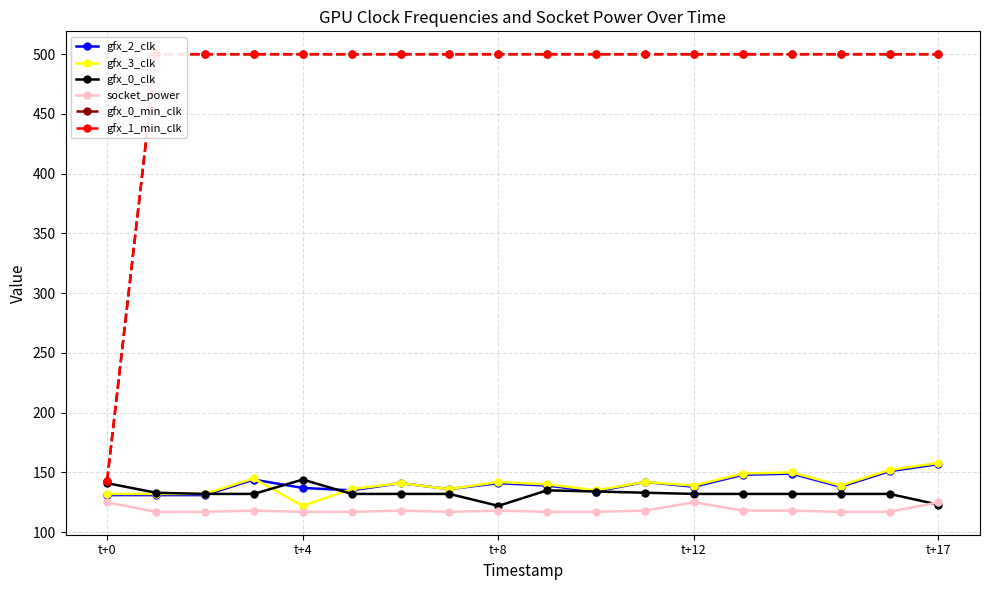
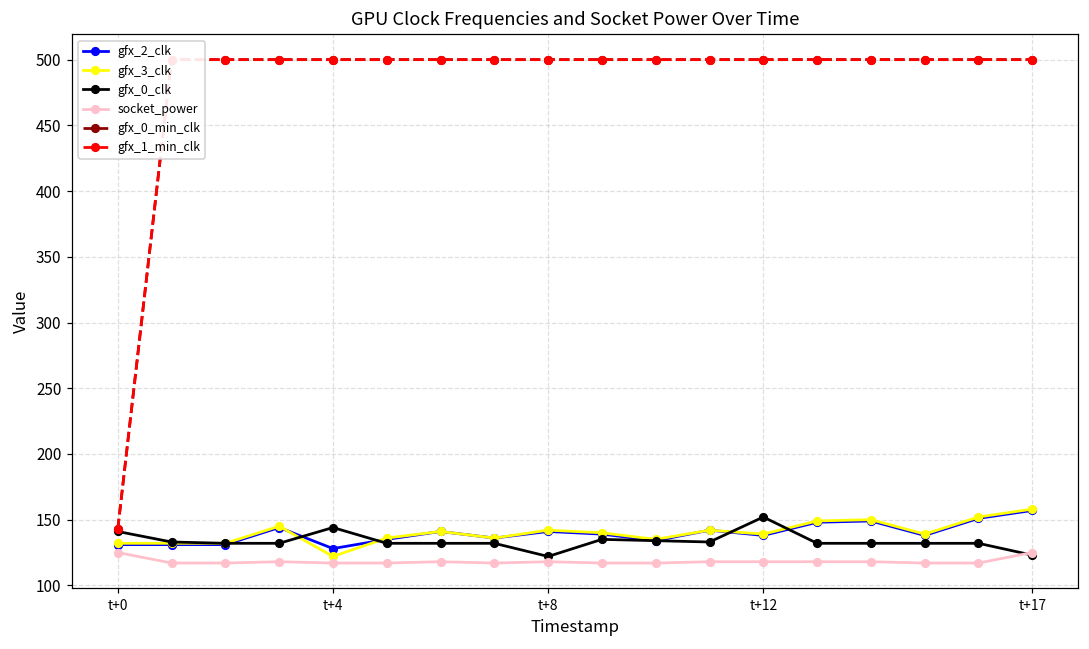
gfx_2_clk, t+4: 137 -> 128
gfx_0_clk, t+12: 132 -> 152
socket_power, t+12: 125 -> 118
